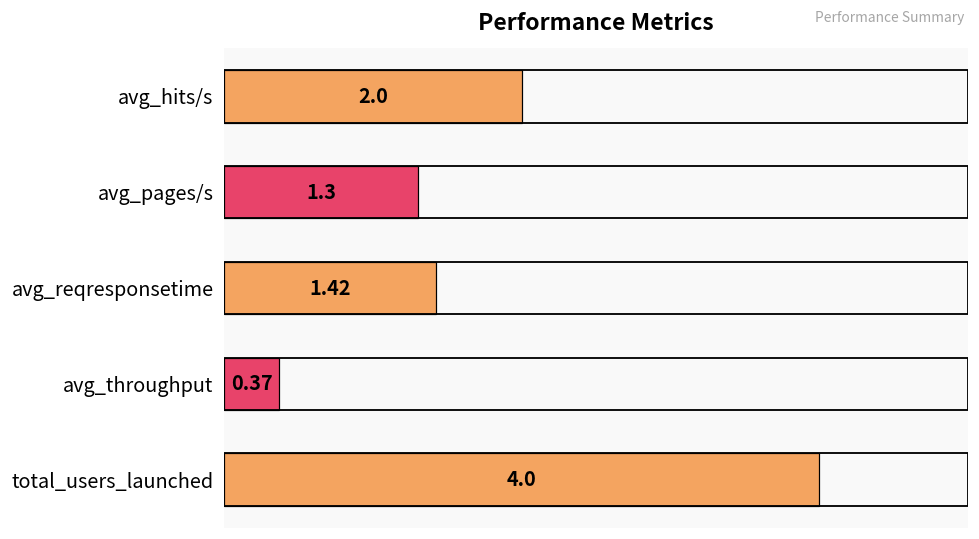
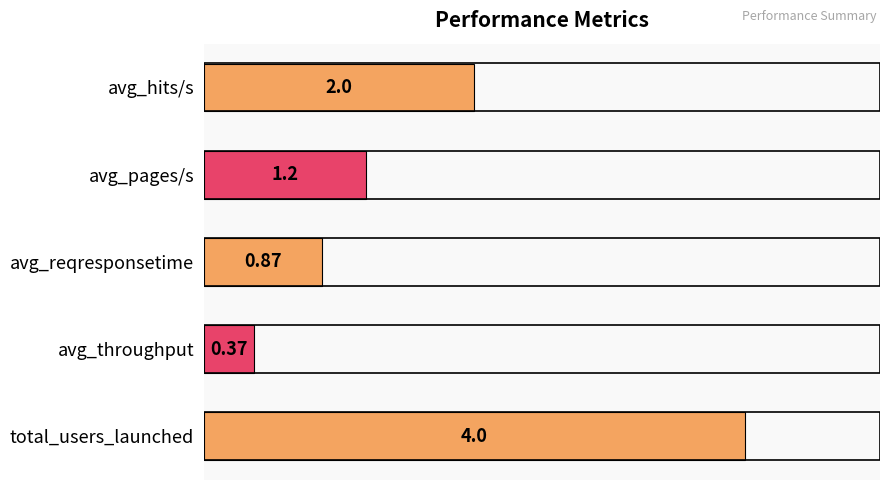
avg_pages/s: 1.3 -> 1.2
avg_reqresponsetime: 1.42 -> 0.87
